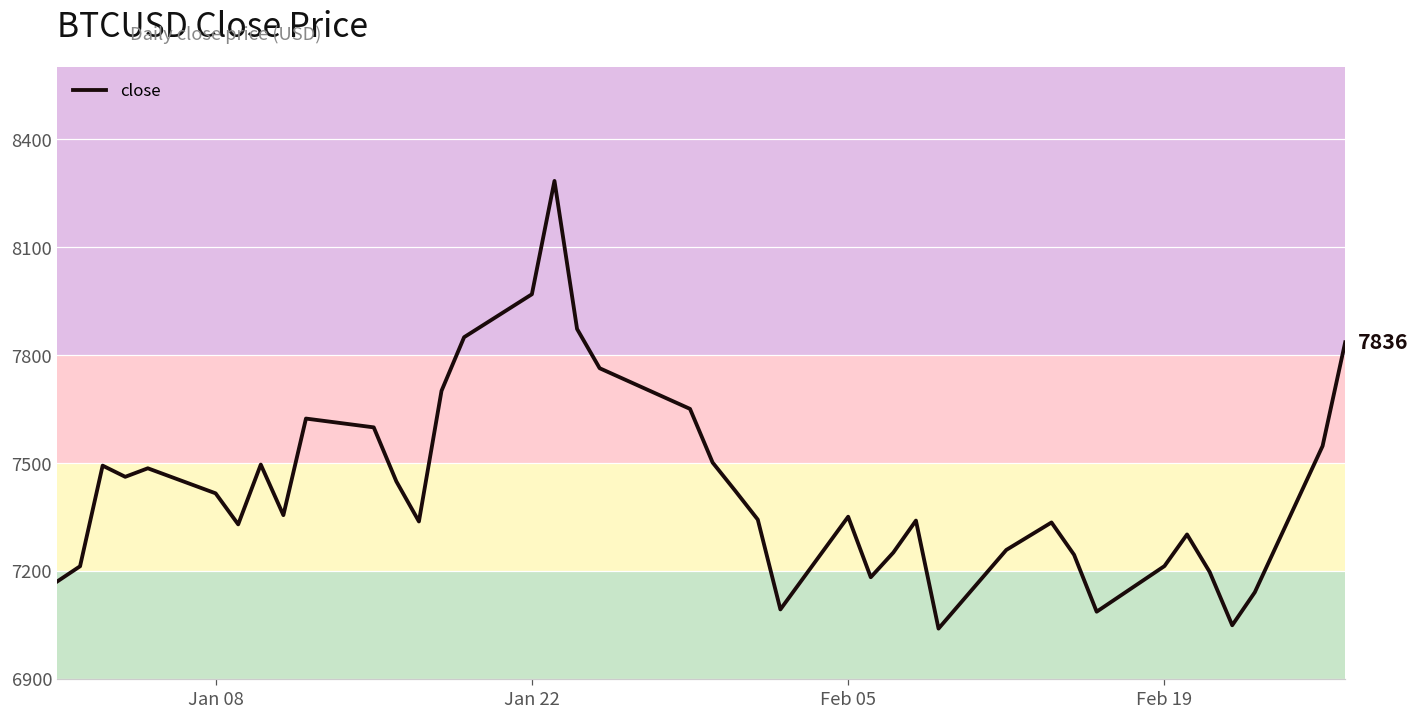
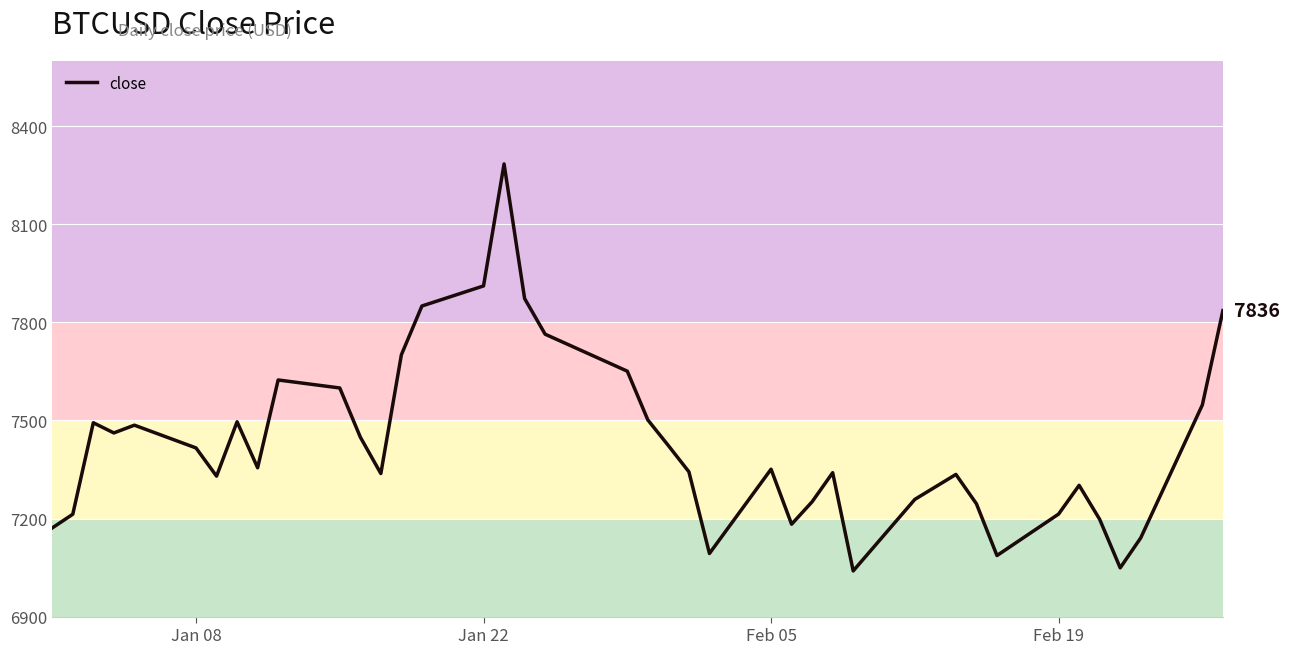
Jan 22: 7970 -> 7910
